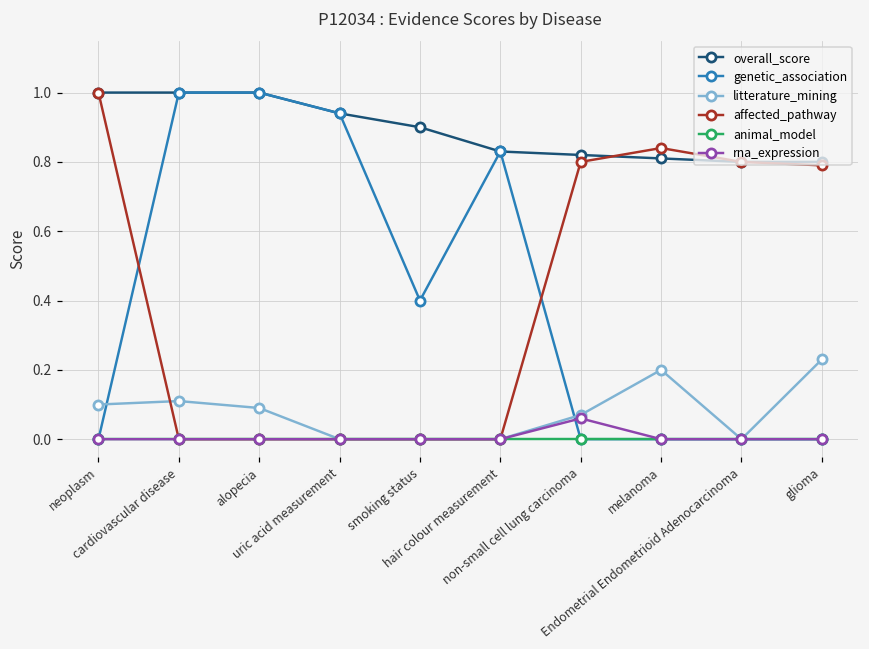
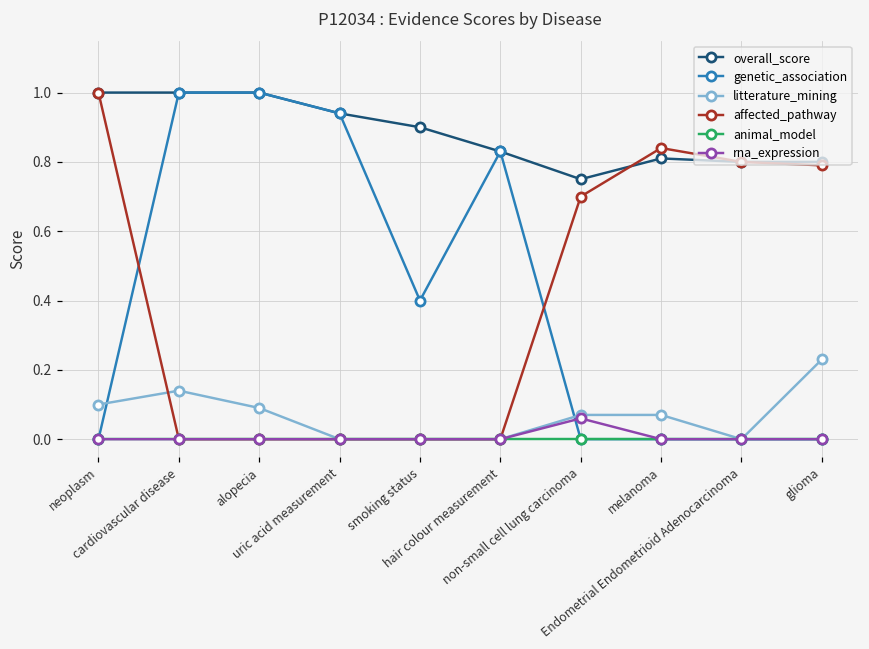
litterature_mining, cardiovascular disease: 0.11 -> 0.14
overall_score, non-small cell lung carcinoma: 0.82 -> 0.75
affected_pathway, non-small cell lung carcinoma: 0.8 -> 0.7
litterature_mining, melanoma: 0.20 -> 0.07
